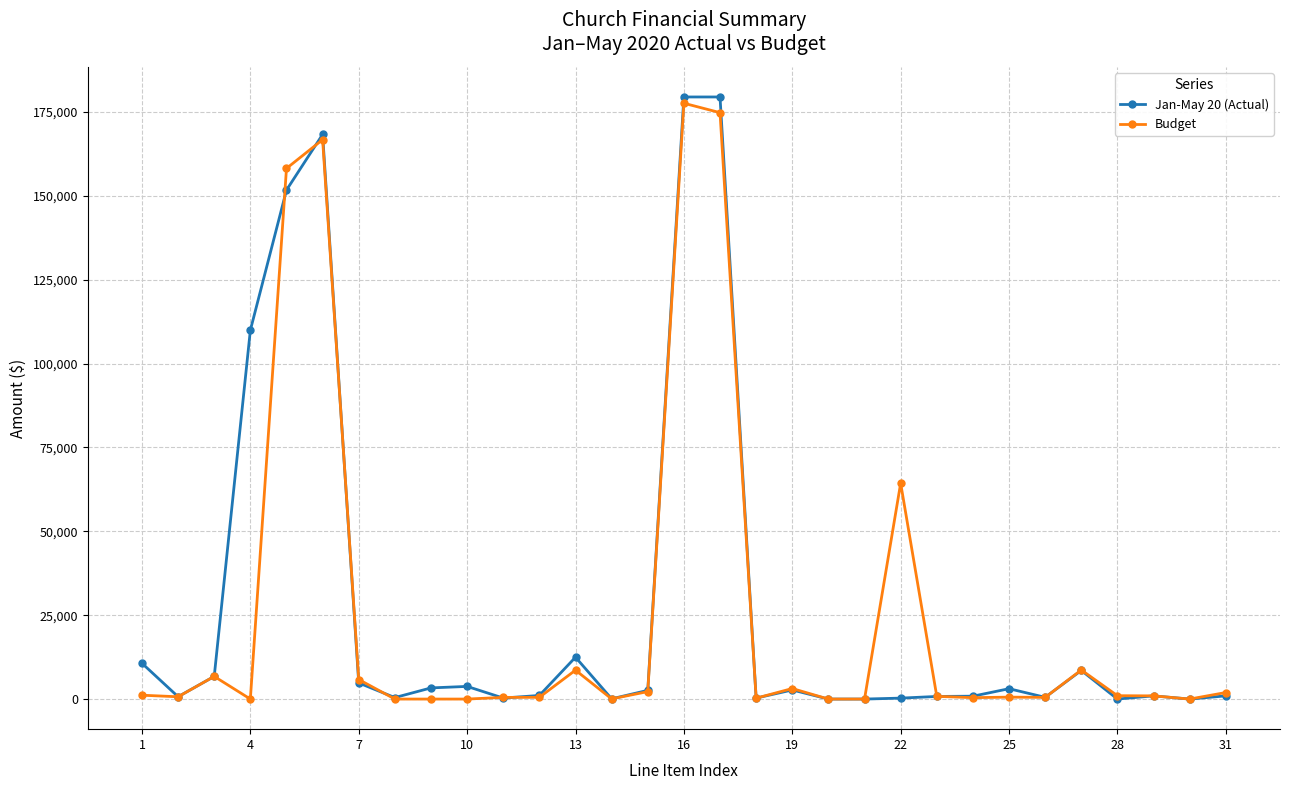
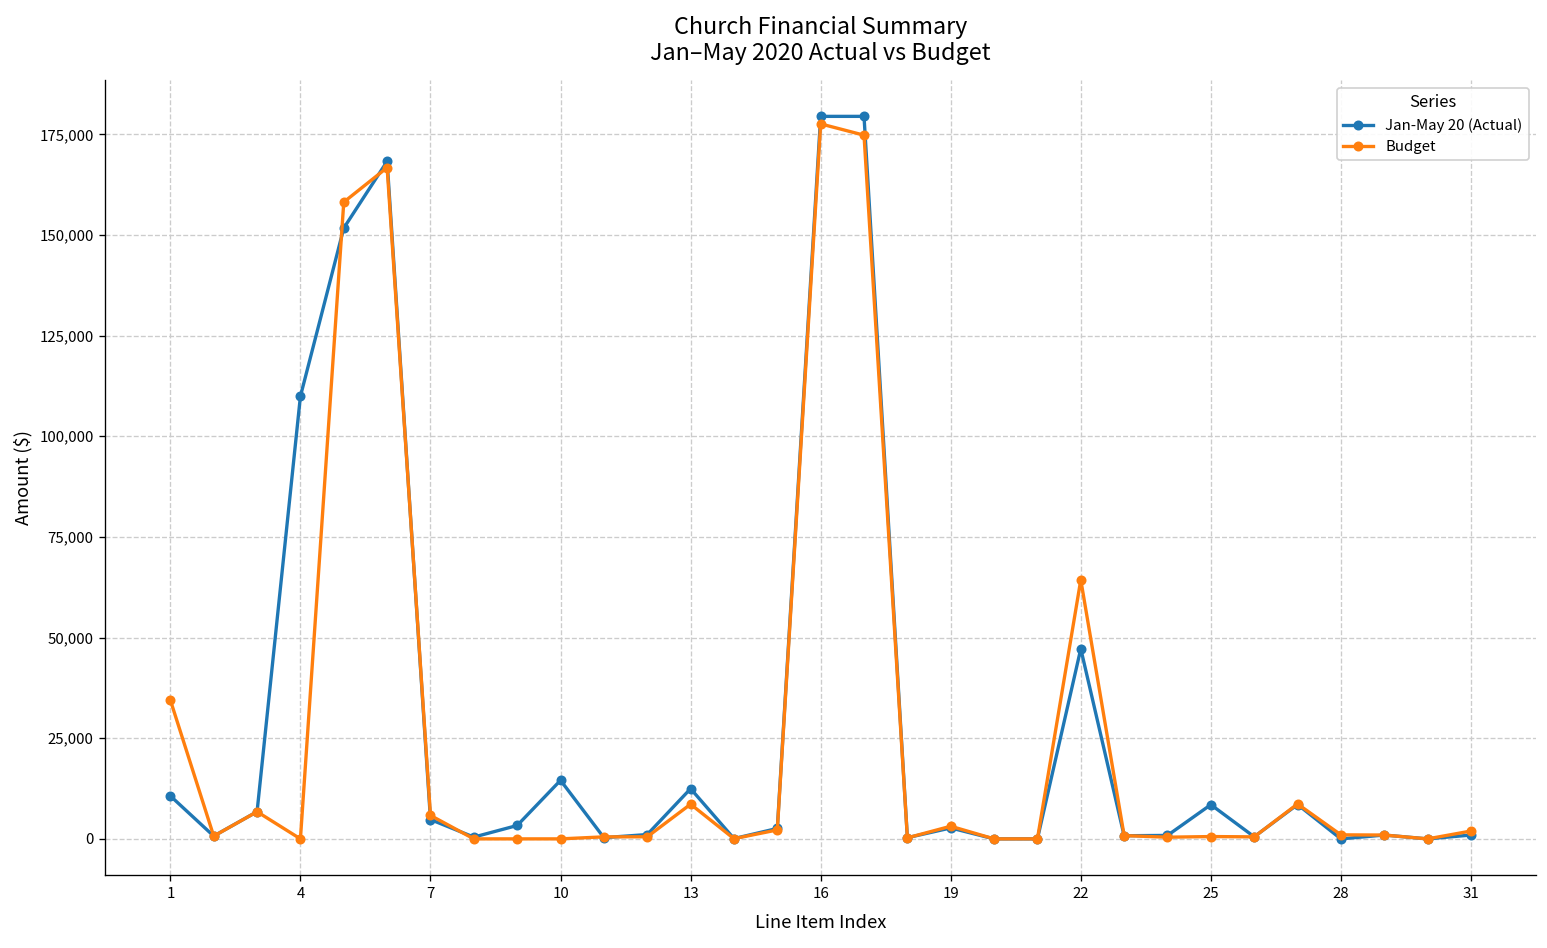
Budget, 1: 1,000 -> 34,000
Jan-May 20 (Actual), 10: 4,000 -> 15,000
Jan-May 20 (Actual), 22: 0 -> 47,000
Jan-May 20 (Actual), 25: 3,000 -> 8,000
